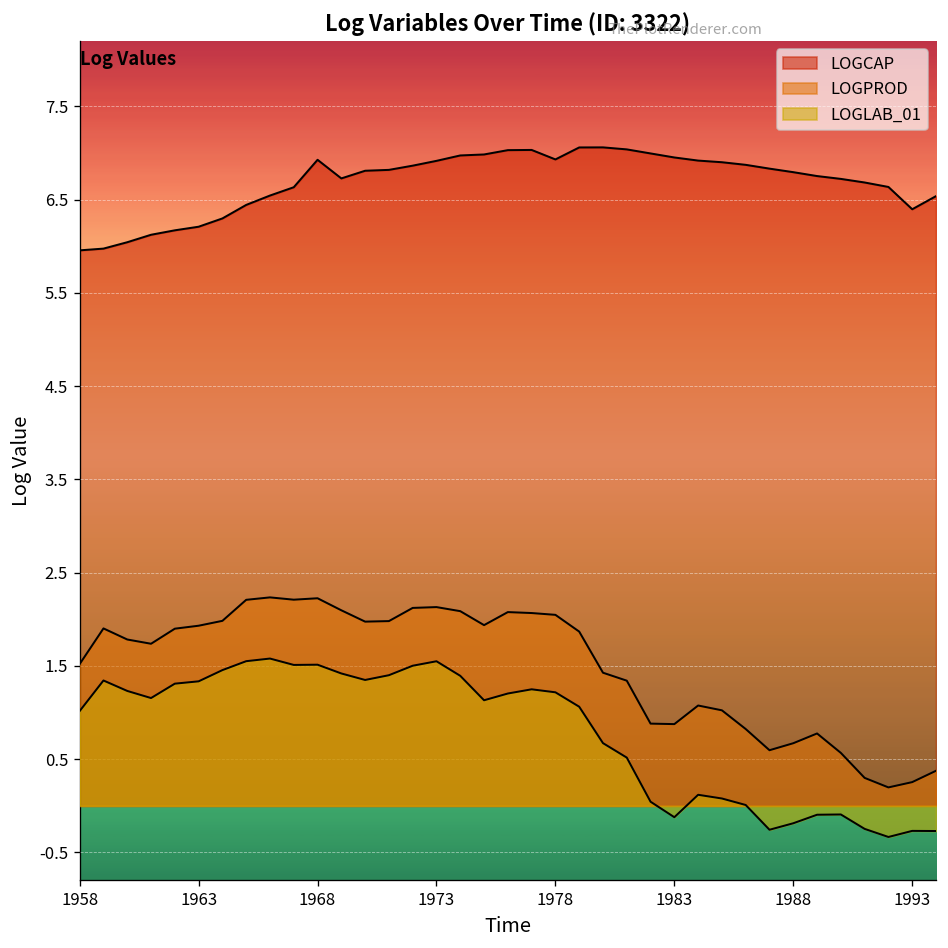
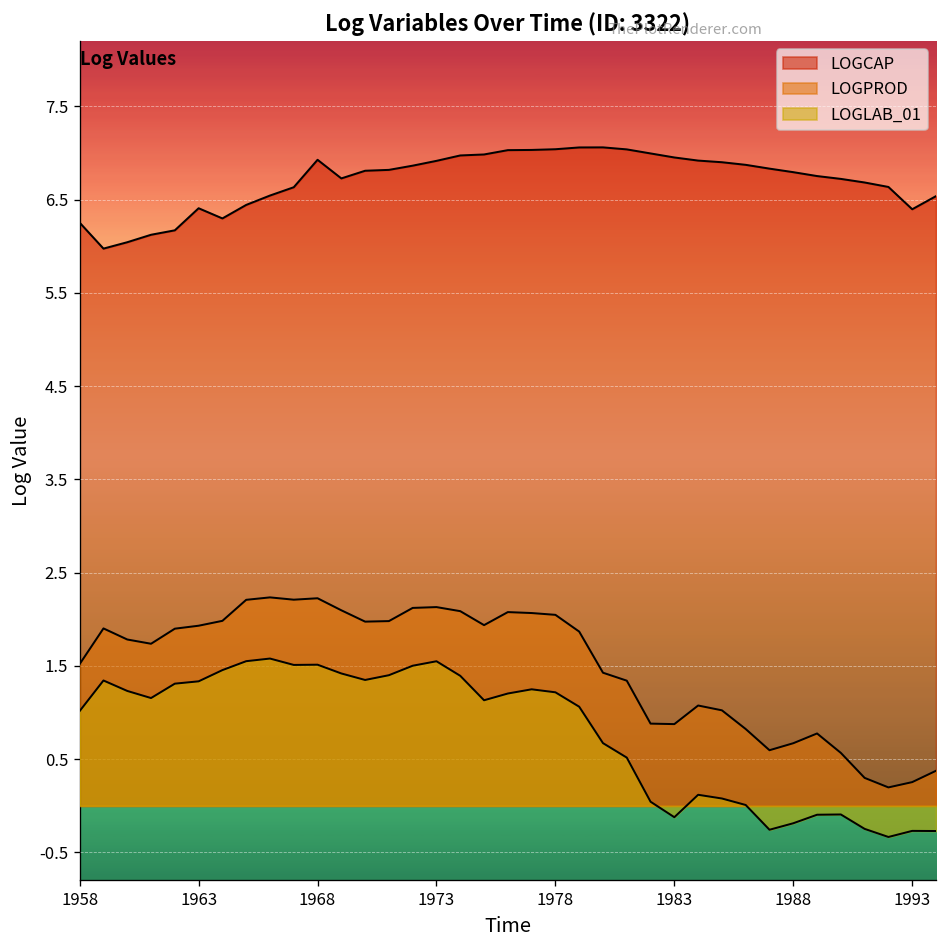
LOGCAP, 1958: 6.0 -> 6.3
LOGCAP, 1963: 6.2 -> 6.4
LOGCAP, 1978: 6.9 -> 7.0
